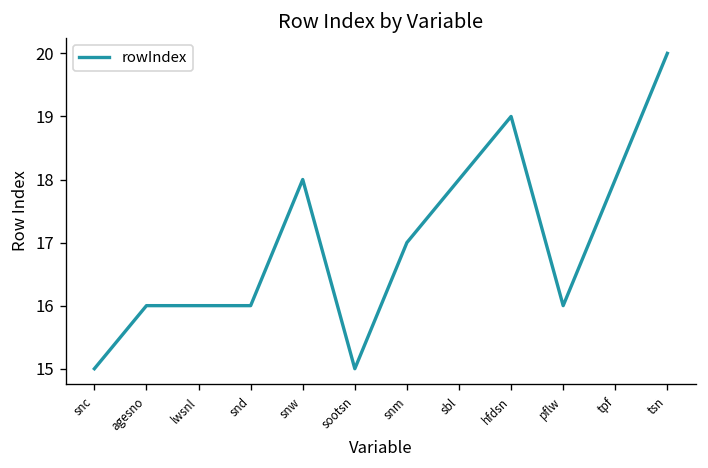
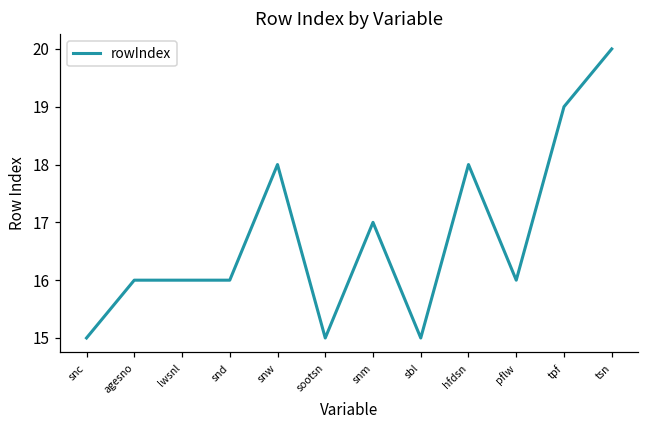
sbl: 18 -> 15
hfdsn: 19 -> 18
tpf: 18 -> 19
